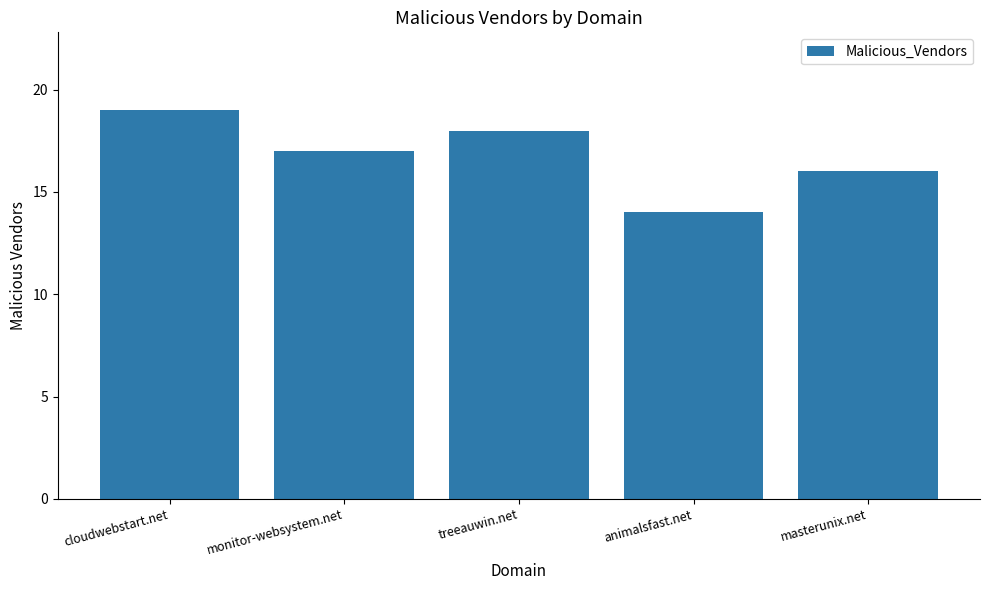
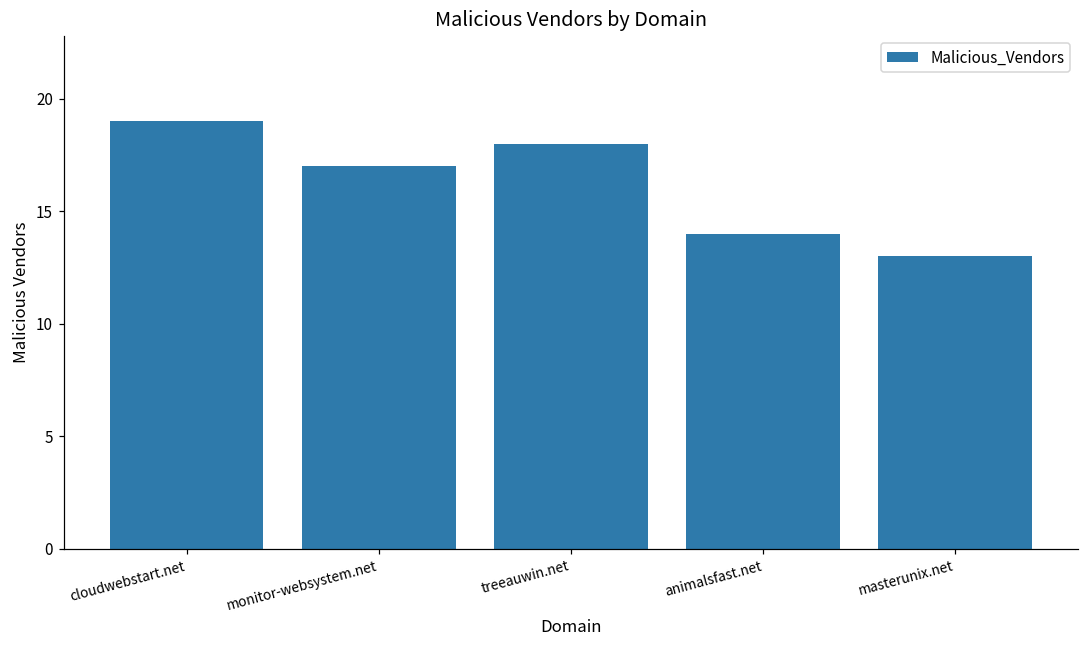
masterunix.net: 16 -> 13
